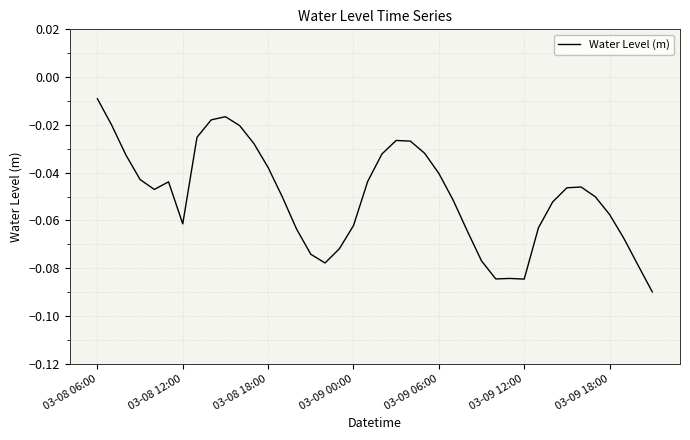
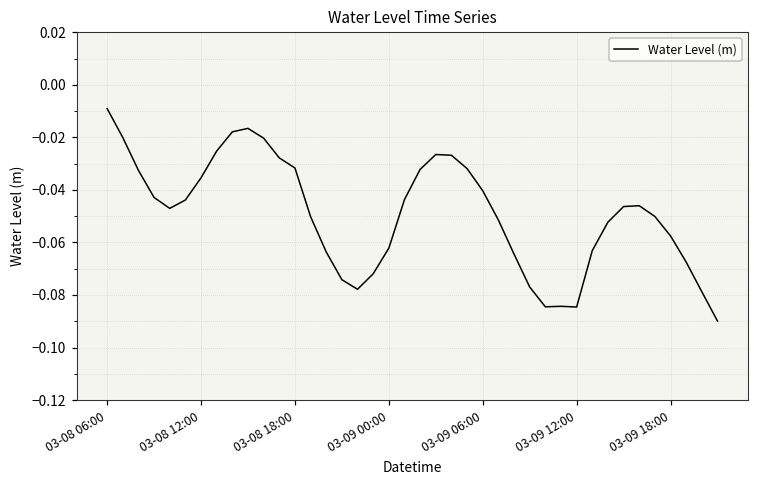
03-08 12:00: -0.061 -> -0.035
03-08 18:00: -0.038 -> -0.032
